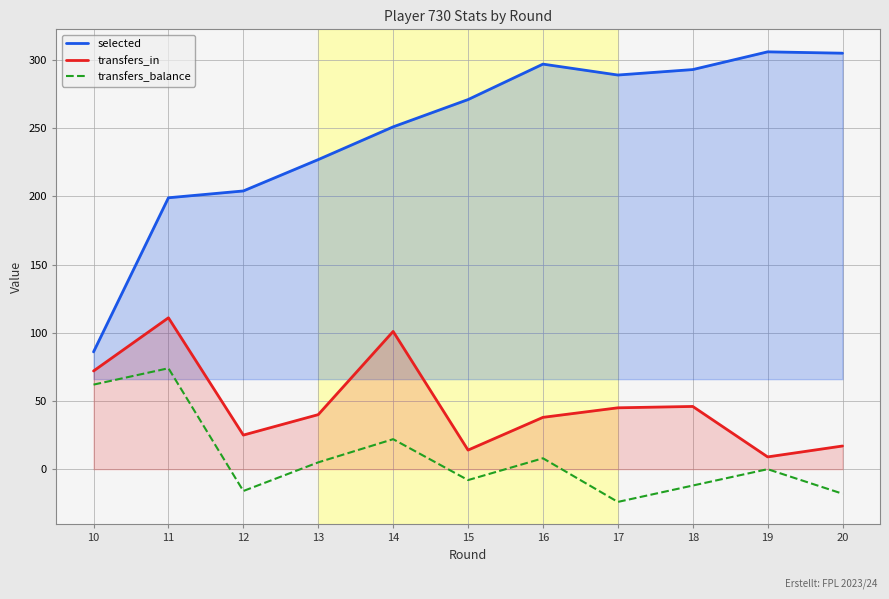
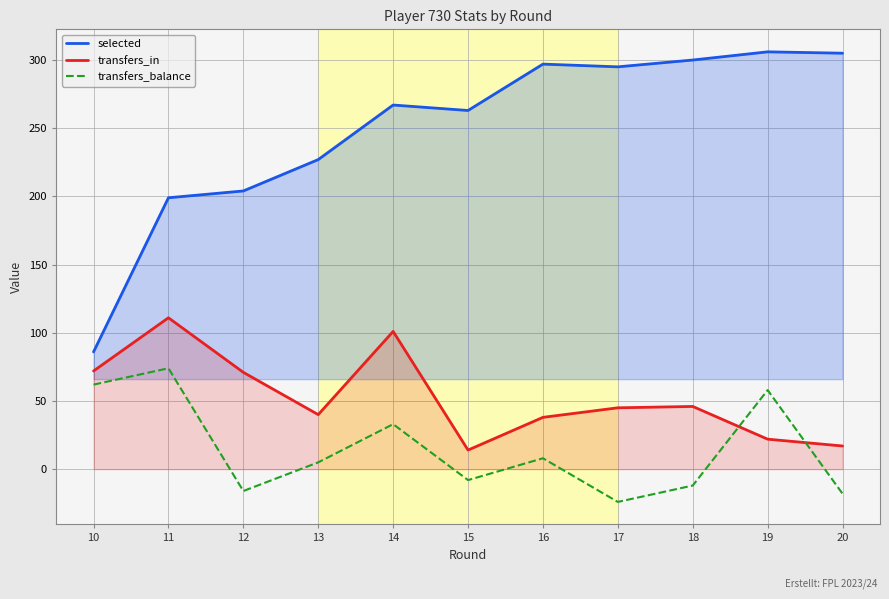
transfers_in, 12: 25 -> 71
selected, 14: 251 -> 267
transfers_balance, 14: 22 -> 33
selected, 15: 271 -> 263
selected, 17: 289 -> 295
selected, 18: 293 -> 300
transfers_in, 19: 9 -> 22
transfers_balance, 19: 0 -> 58
